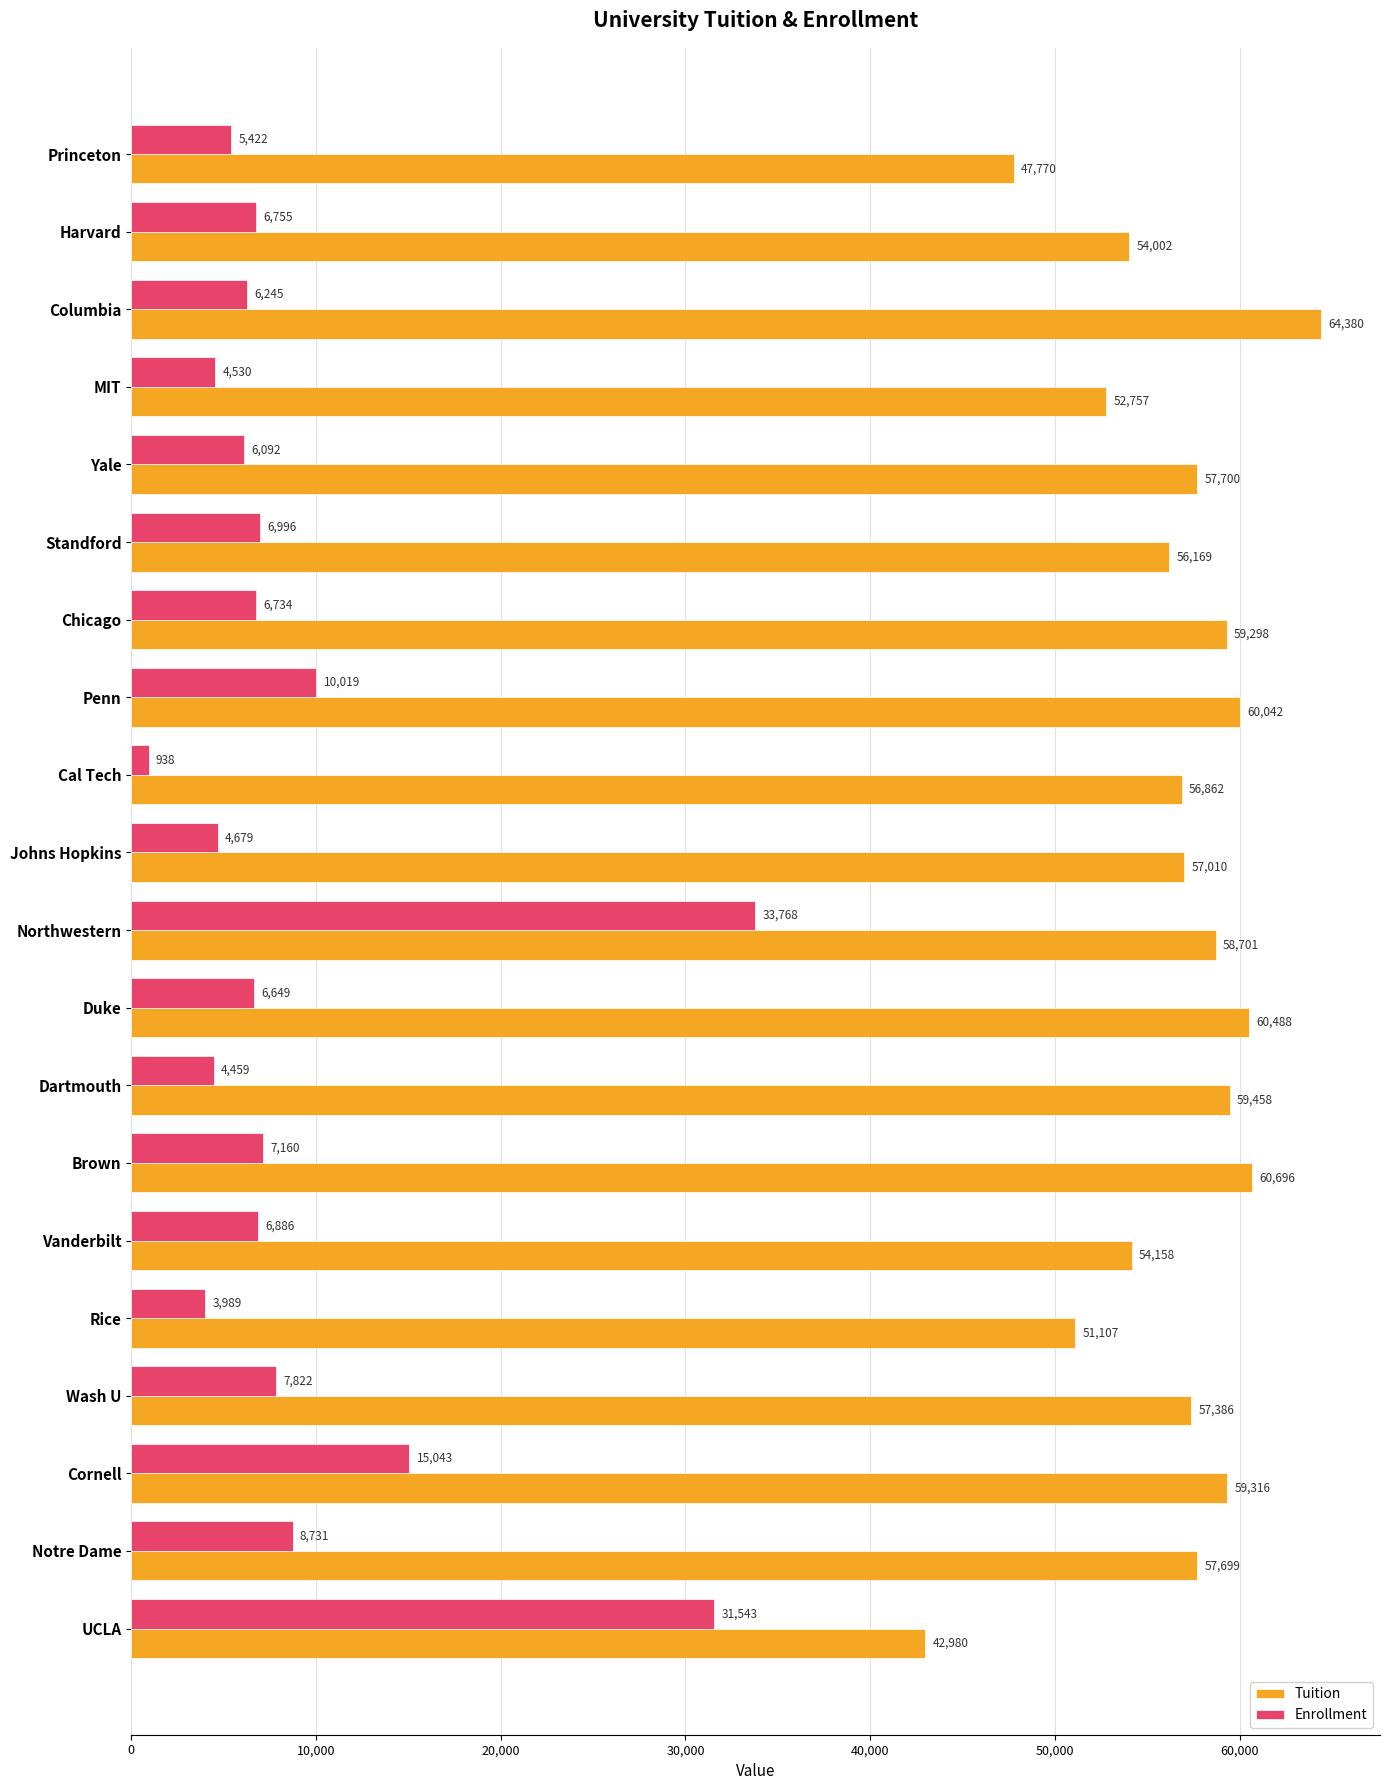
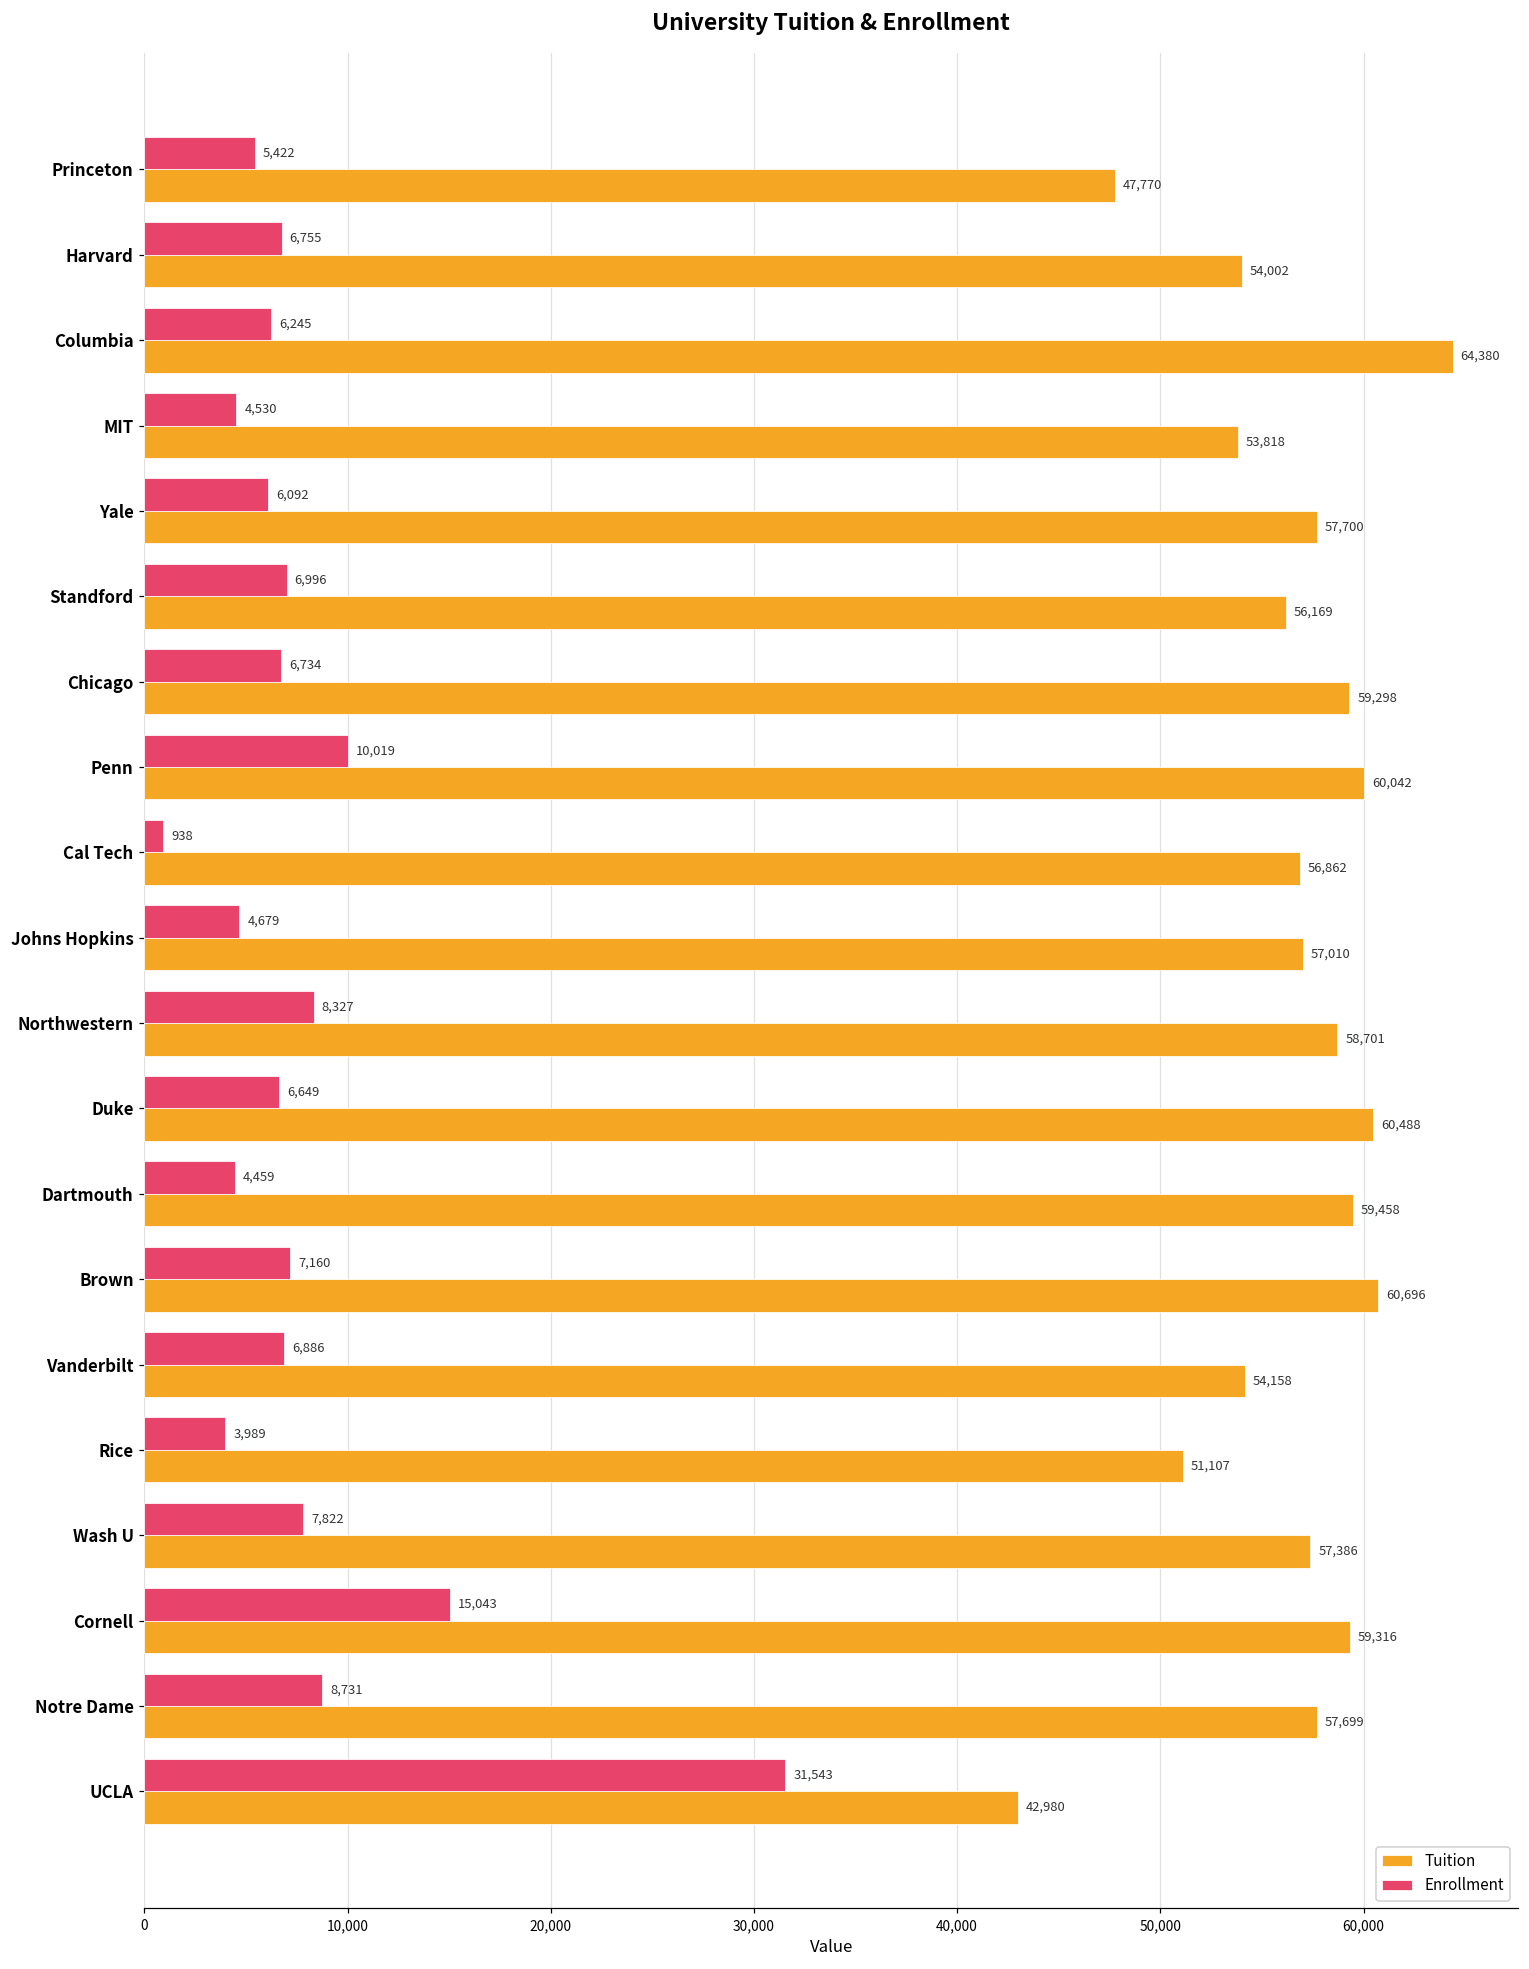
Tuition, MIT: 52,757 -> 53,818
Enrollment, Northwestern: 33,768 -> 8,327
